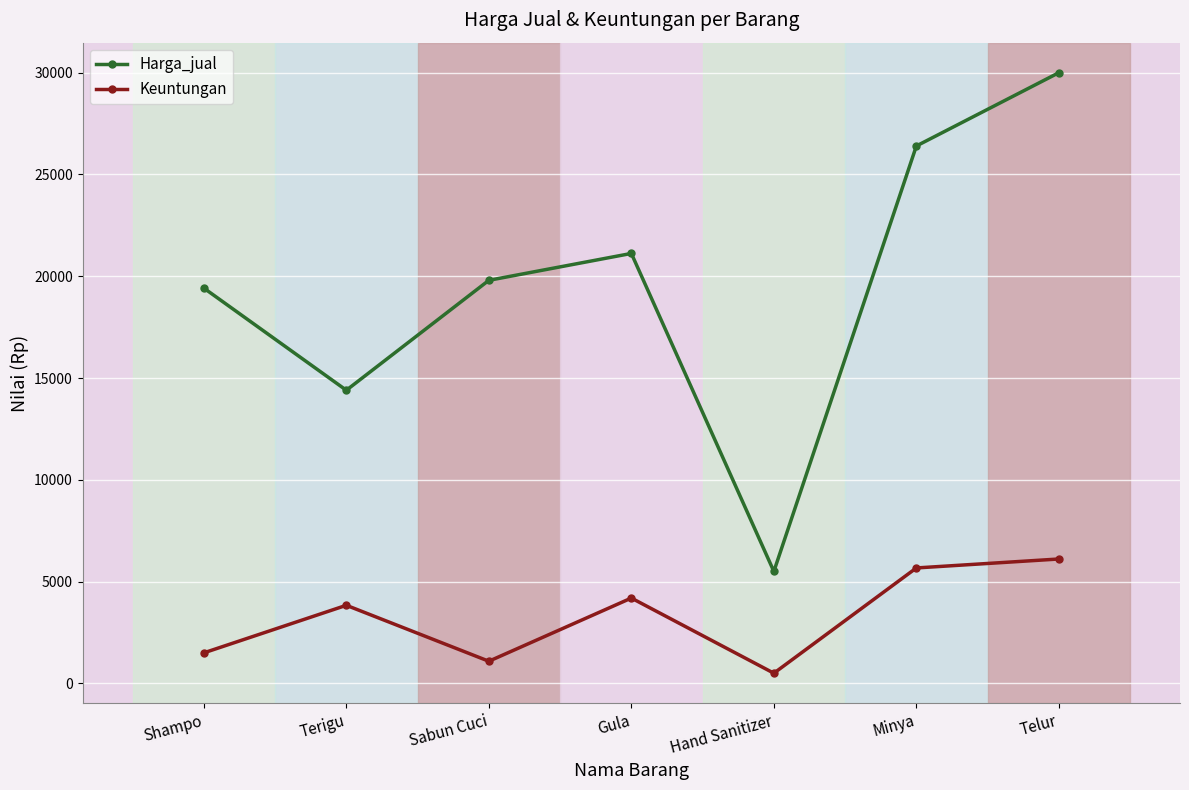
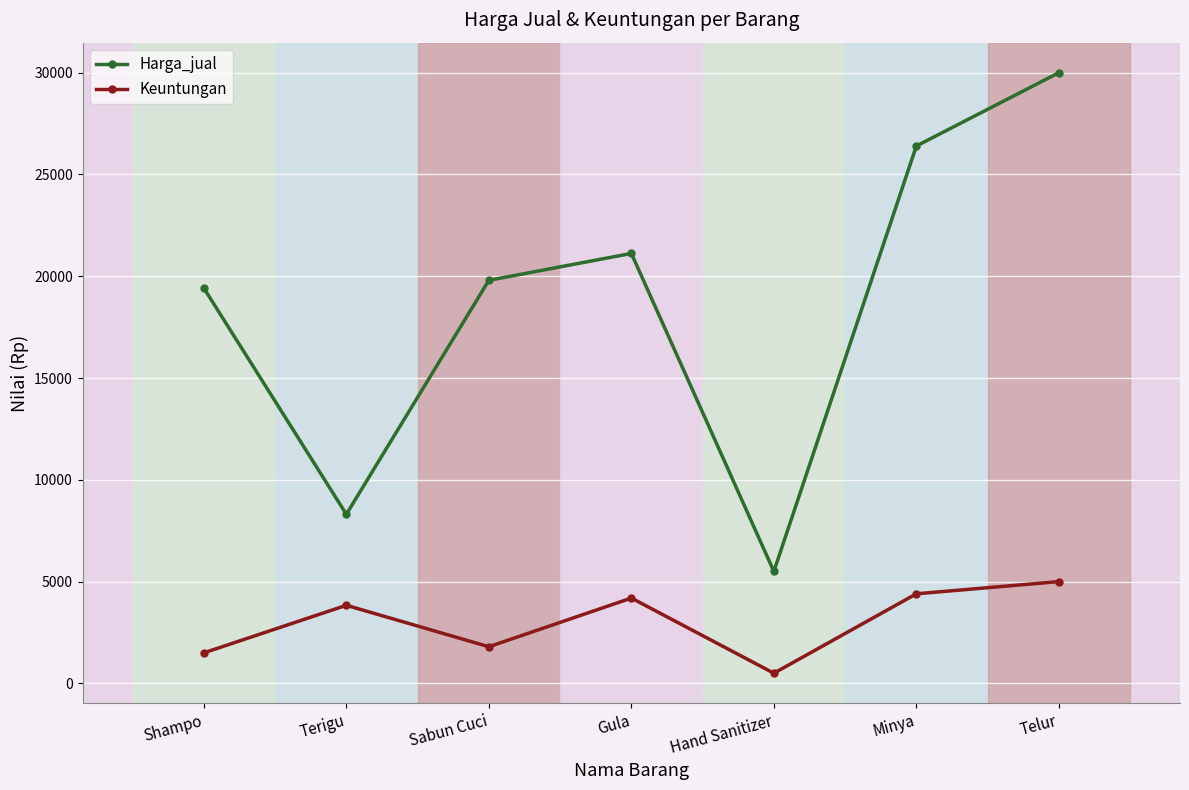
Harga_jual, Terigu: 14400 -> 8300
Keuntungan, Sabun Cuci: 1100 -> 1800
Keuntungan, Minya: 5700 -> 4400
Keuntungan, Telur: 6100 -> 5000
